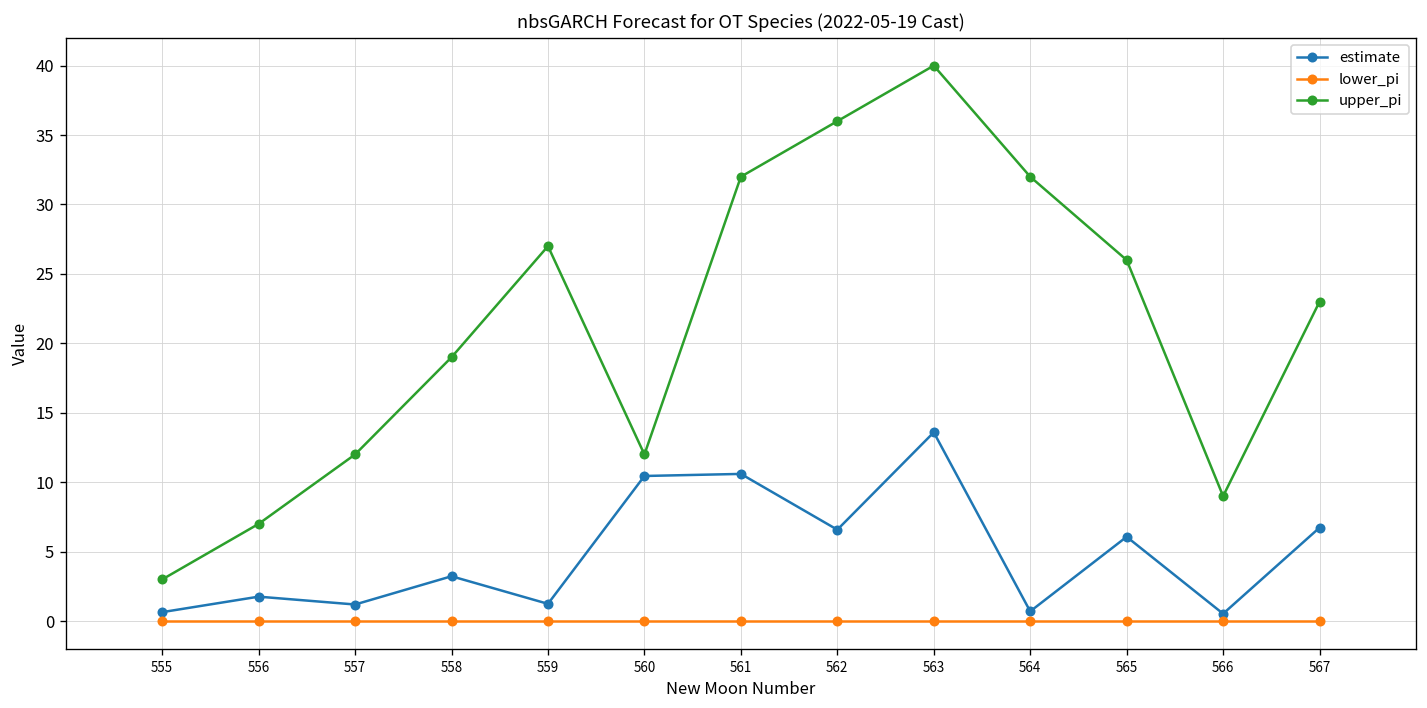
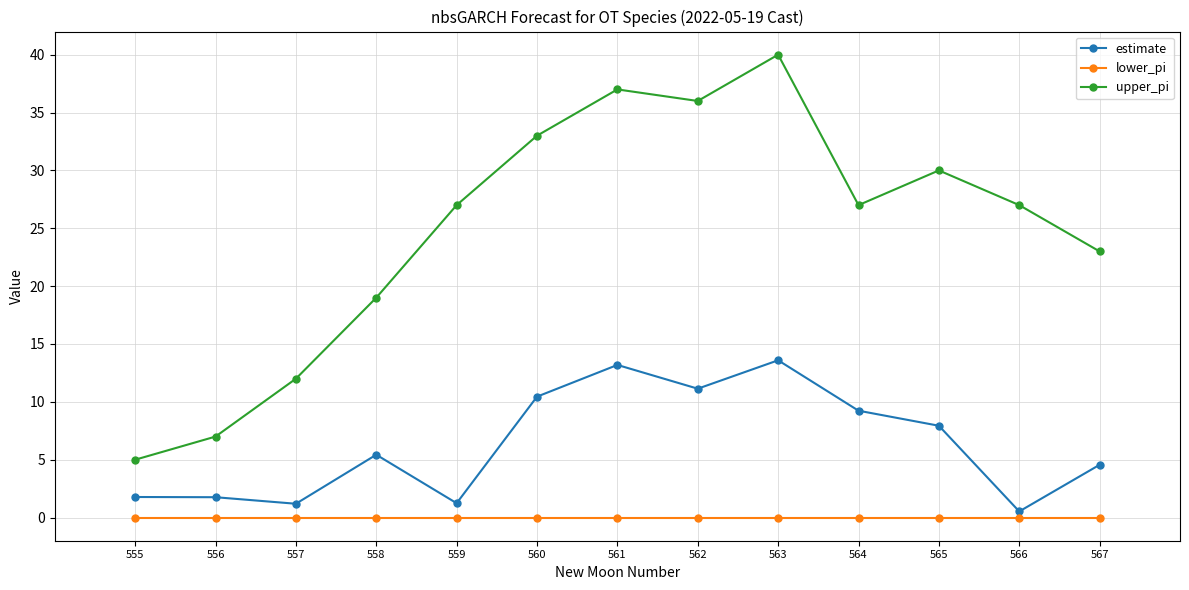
estimate, 555: 0.6 -> 1.8
upper_pi, 555: 3 -> 5
estimate, 558: 3.2 -> 5.4
upper_pi, 560: 12 -> 33
estimate, 561: 10.6 -> 13.2
upper_pi, 561: 32 -> 37
estimate, 562: 6.6 -> 11.1
estimate, 564: 0.7 -> 9.2
upper_pi, 564: 32 -> 27
estimate, 565: 6.1 -> 7.9
upper_pi, 565: 26 -> 30
upper_pi, 566: 9 -> 27
estimate, 567: 6.7 -> 4.6
